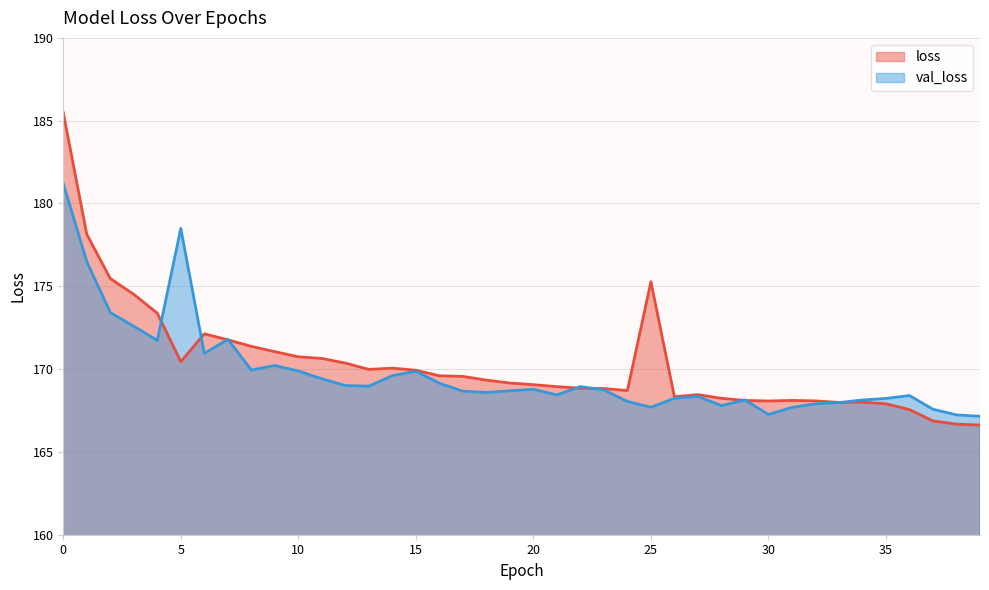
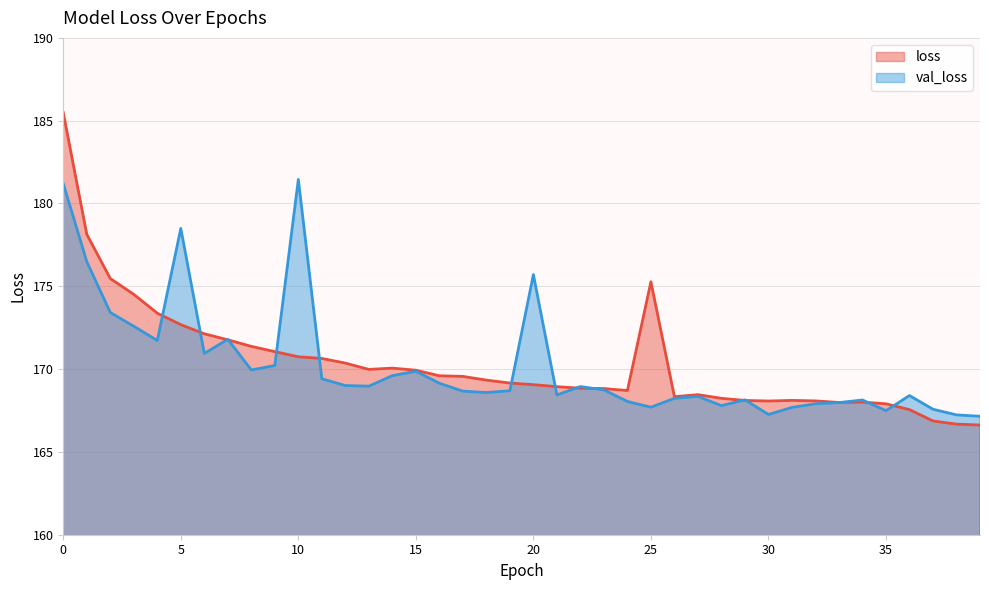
loss, 5: 170.4 -> 172.7
val_loss, 10: 169.9 -> 181.5
val_loss, 20: 168.8 -> 175.7
val_loss, 35: 168.2 -> 167.5
